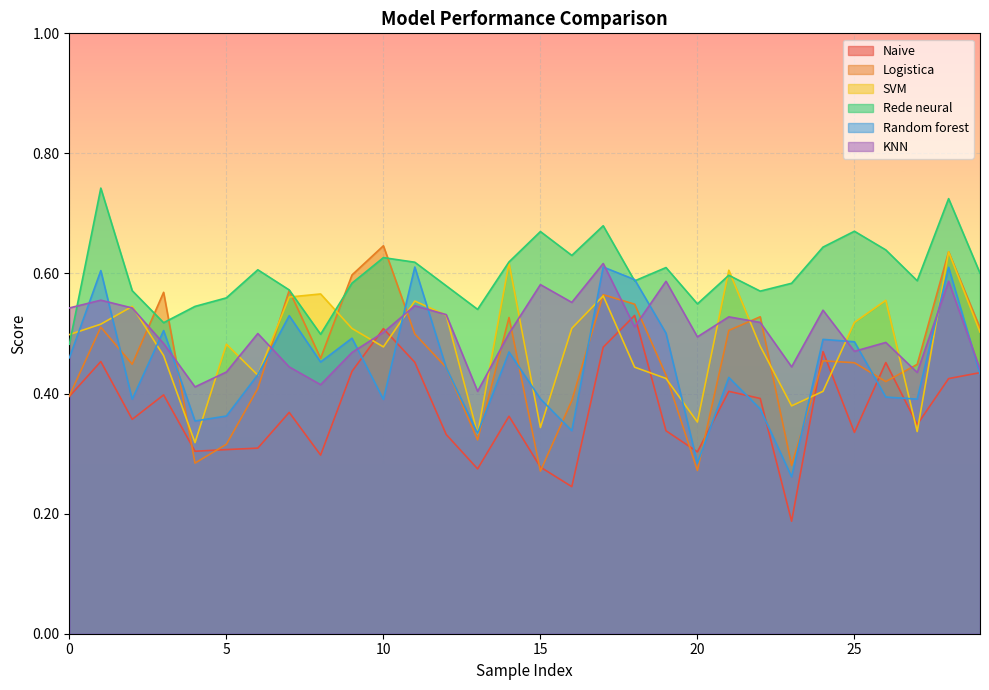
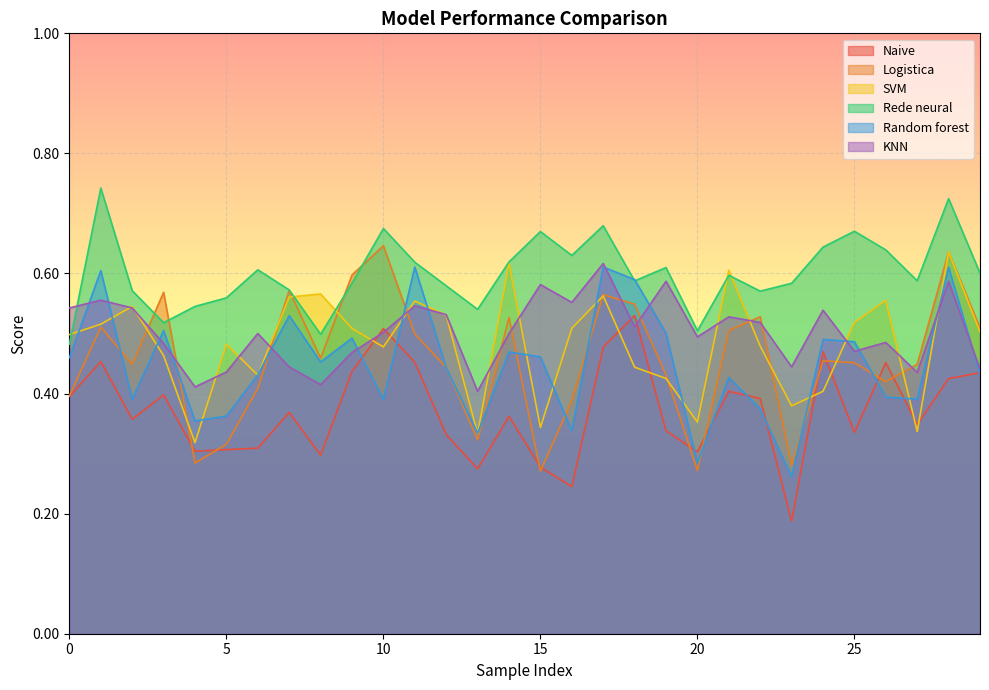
Rede neural, 10: 0.63 -> 0.67
Random forest, 15: 0.39 -> 0.46
Rede neural, 20: 0.55 -> 0.50
